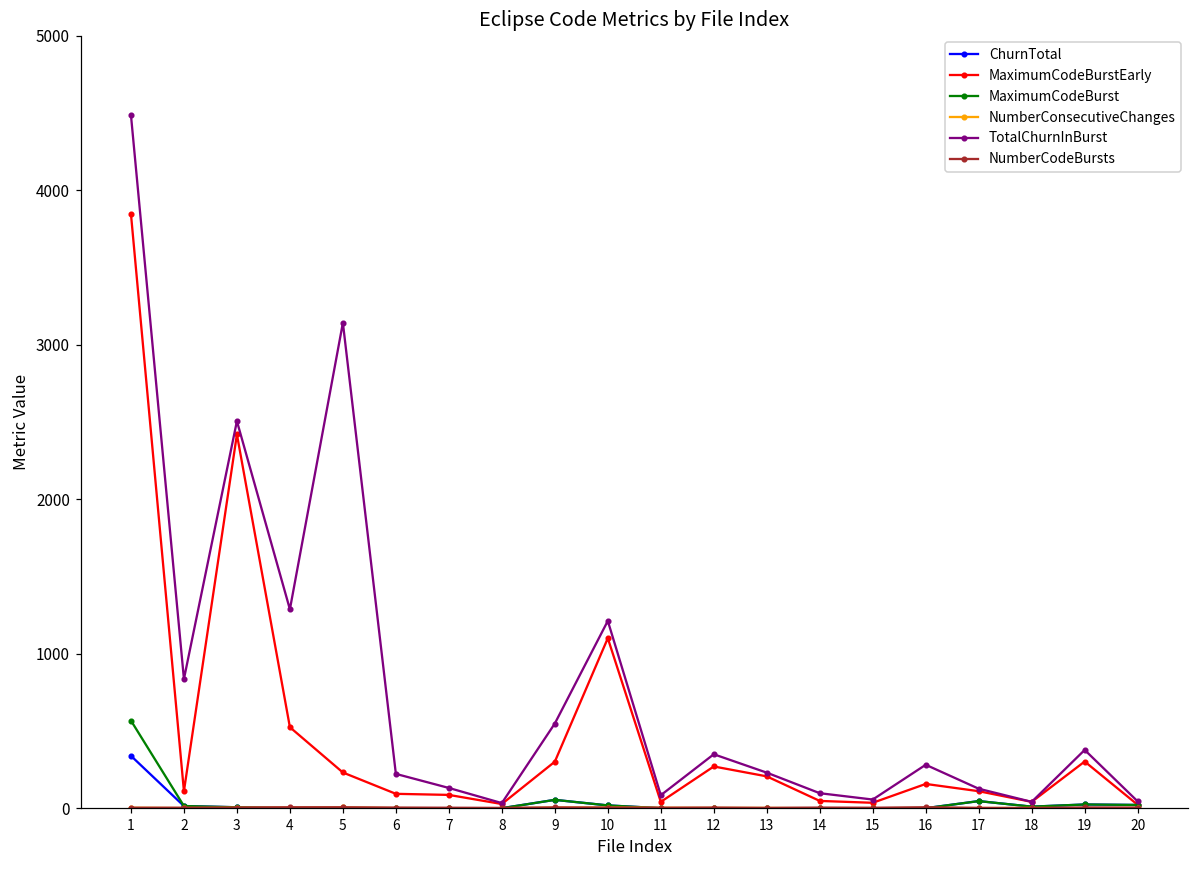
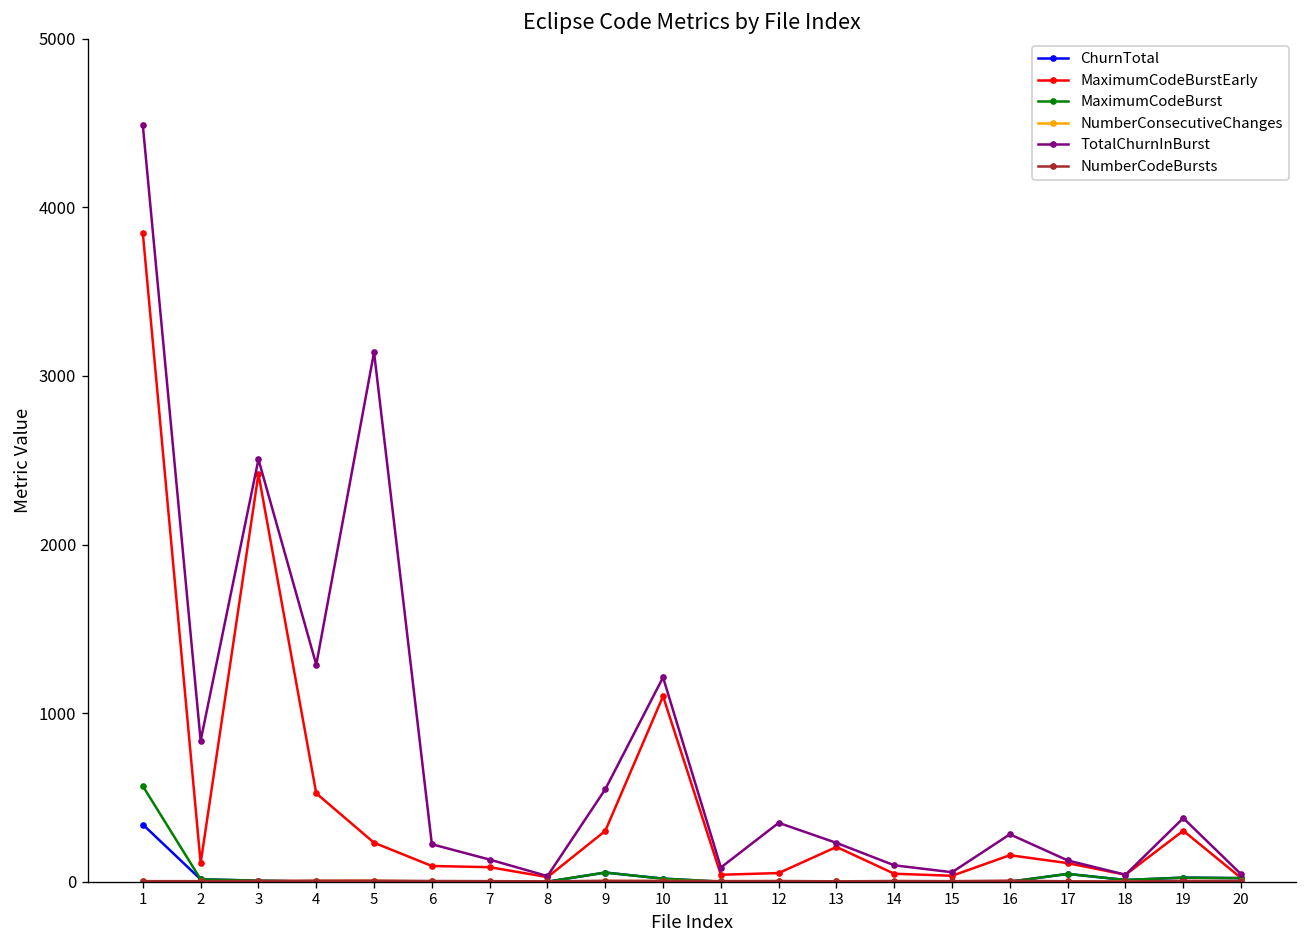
MaximumCodeBurstEarly, 12: 270 -> 50
